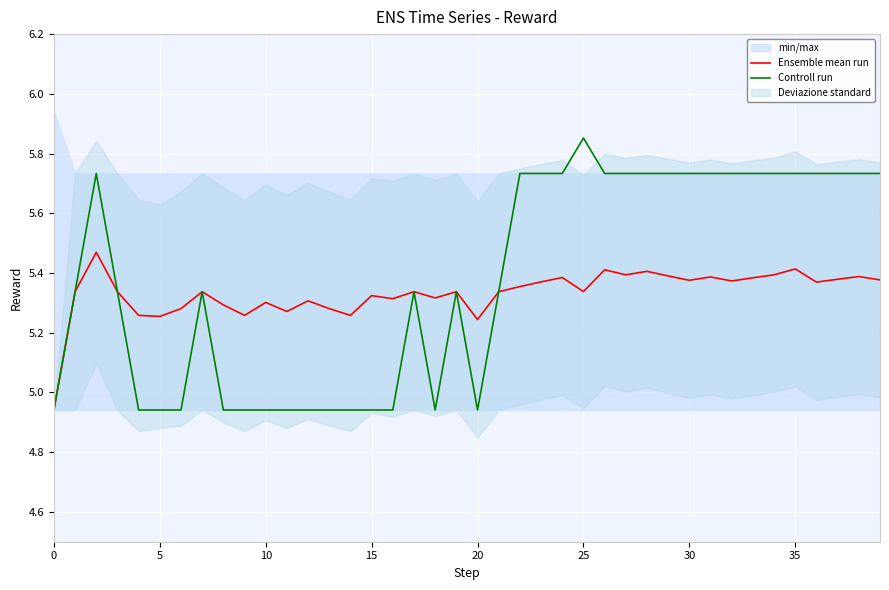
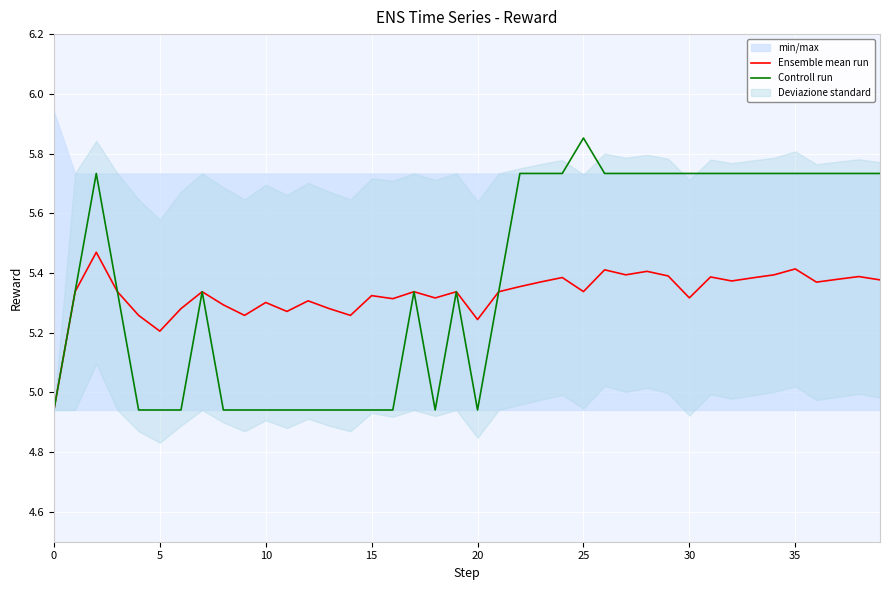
Ensemble mean run, 5: 5.25 -> 5.21
Ensemble mean run, 30: 5.38 -> 5.32
